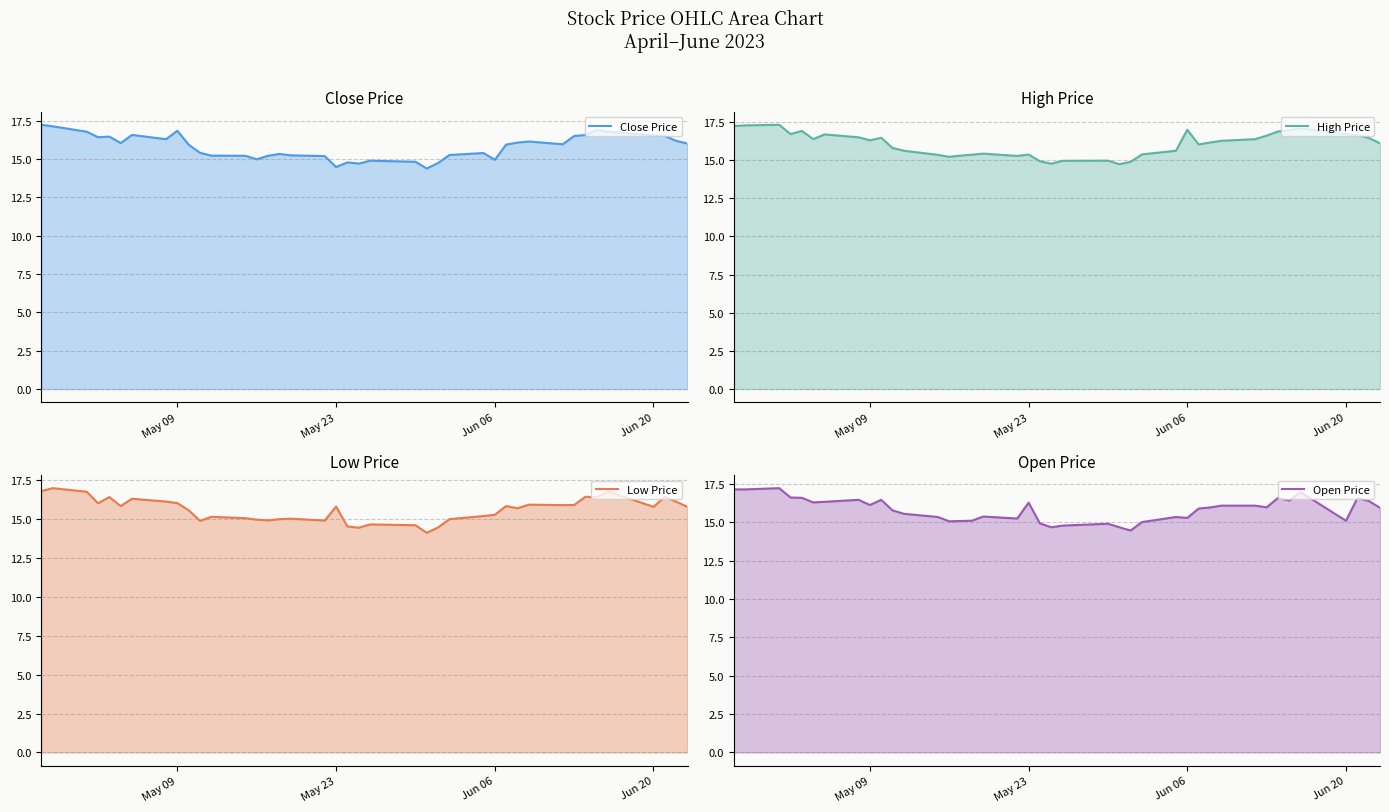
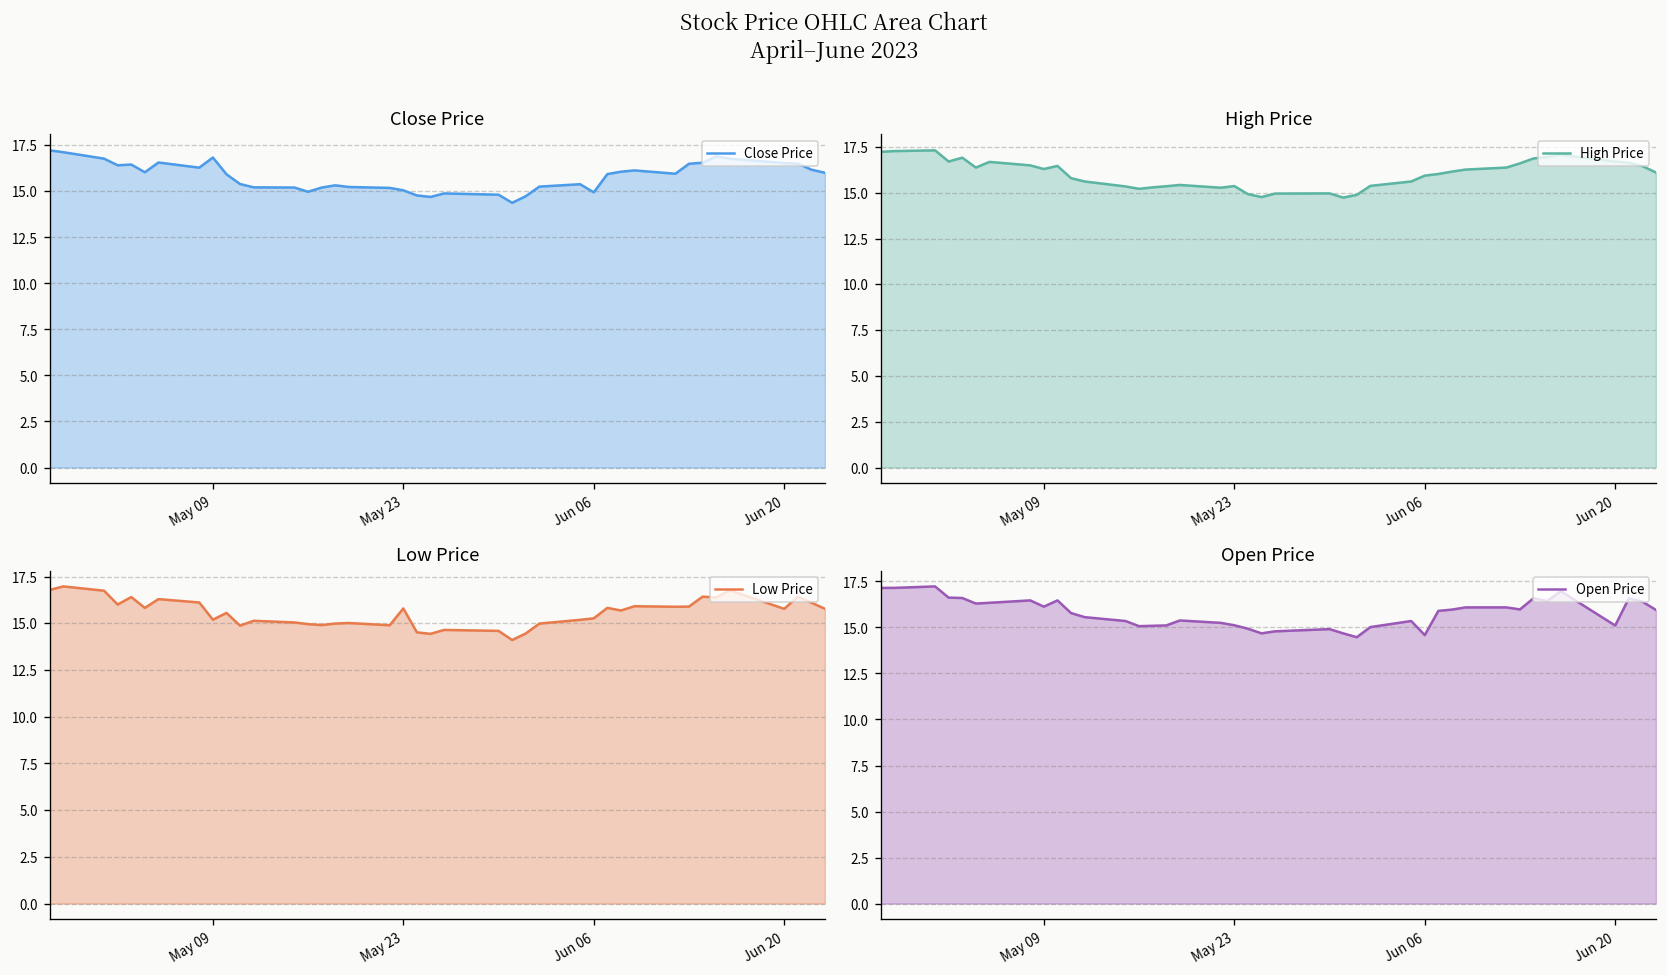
Close Price, May 23: 14.5 -> 15.1
High Price, Jun 06: 17.0 -> 15.9
Low Price, May 09: 16.0 -> 15.2
Open Price, May 23: 16.3 -> 15.1
Open Price, Jun 06: 15.3 -> 14.6
